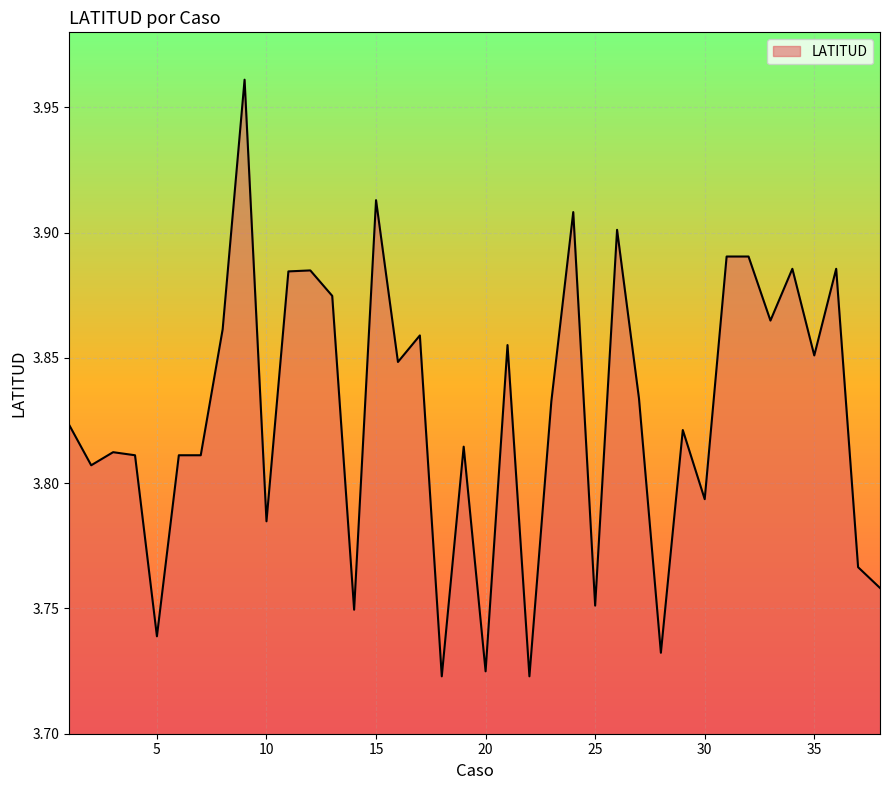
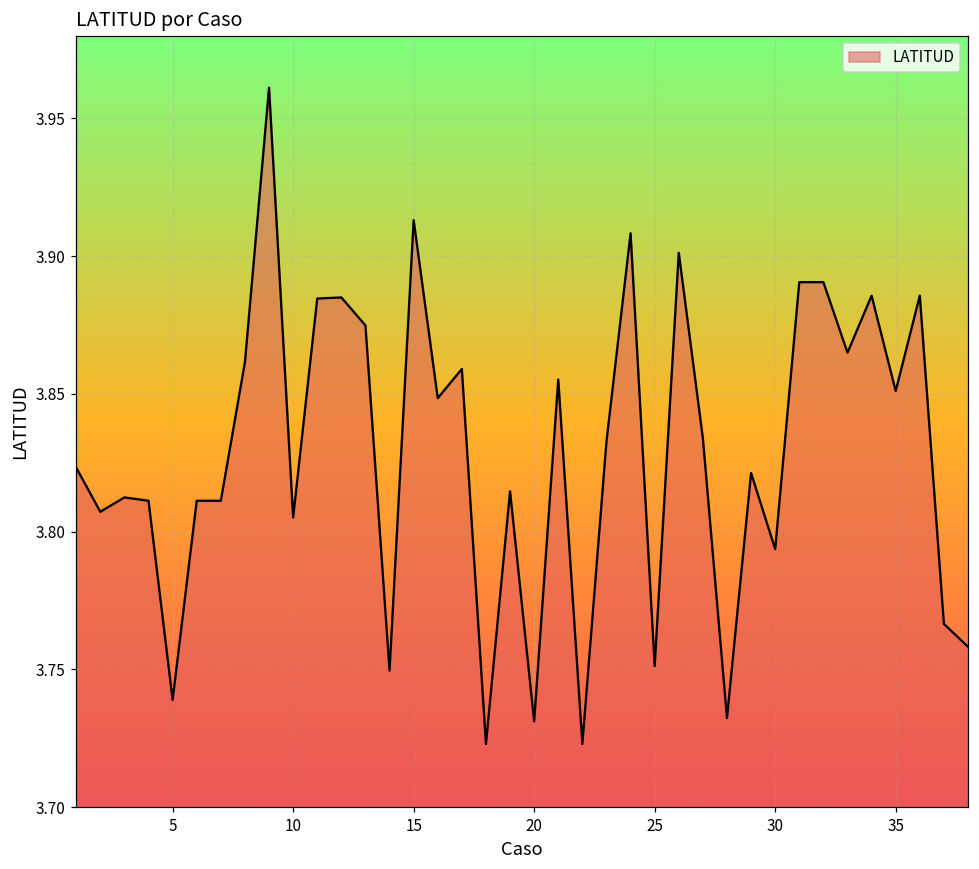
10: 3.785 -> 3.805
20: 3.725 -> 3.731
